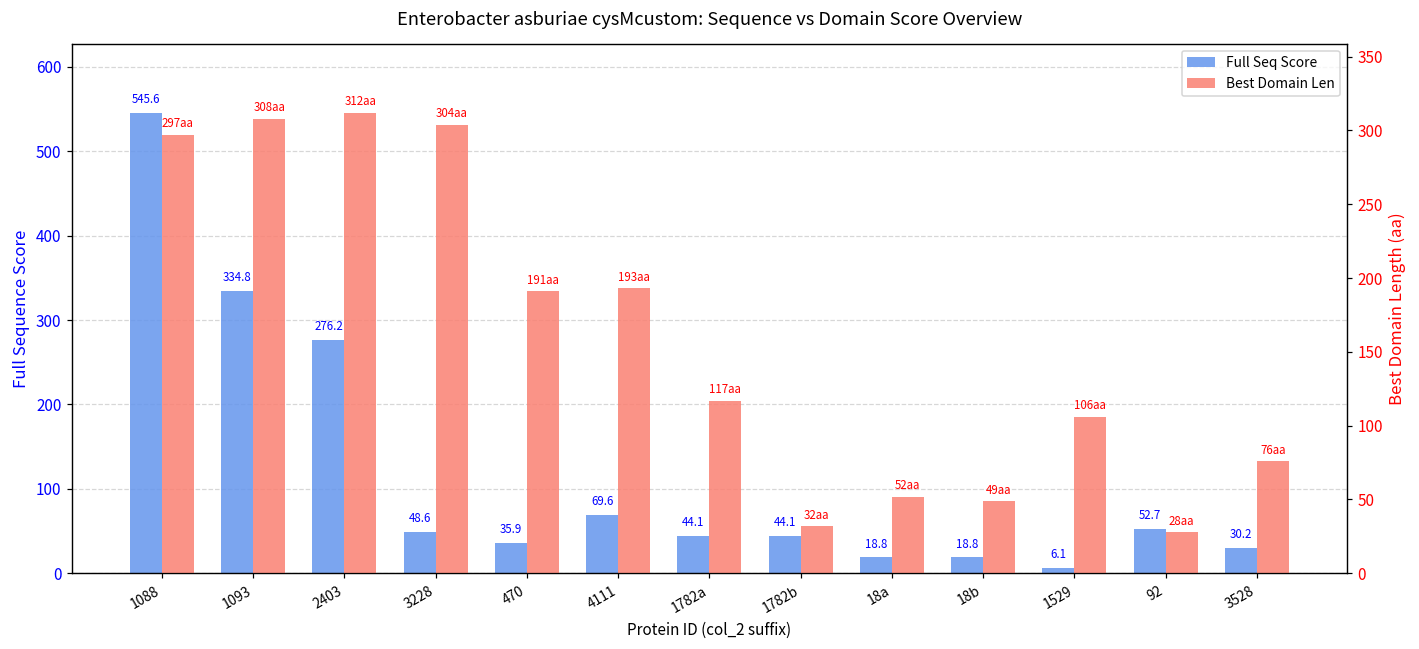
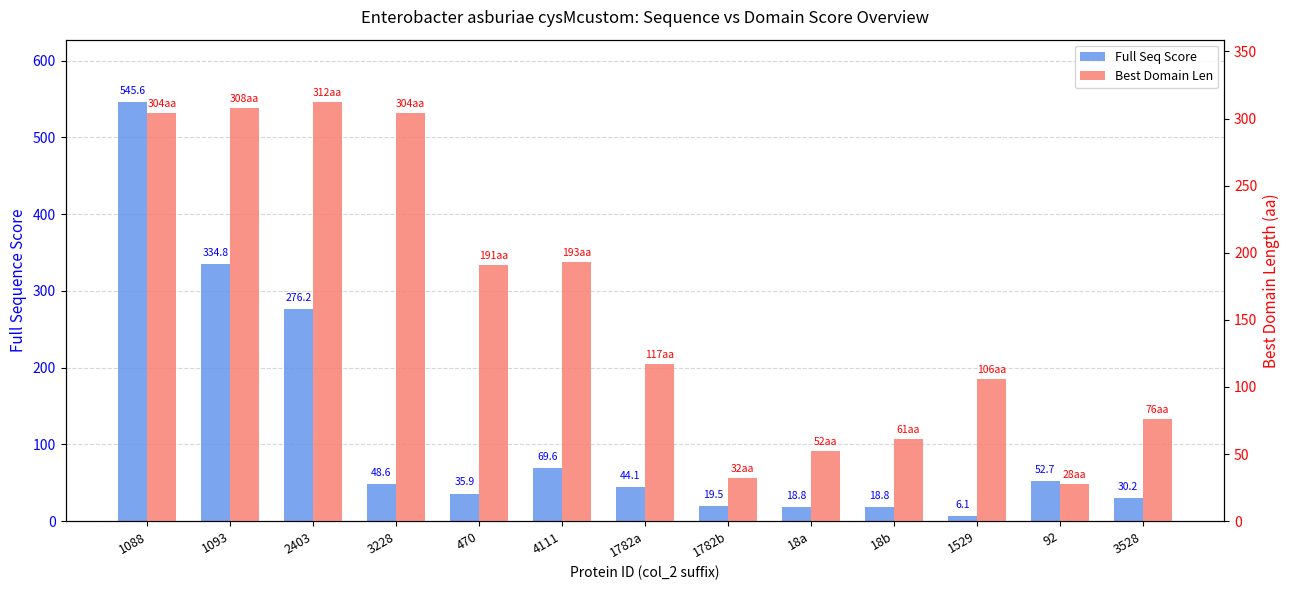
Full Seq Score, 1782b: 44.1 -> 19.5
Best Domain Len, 1088: 297 -> 304
Best Domain Len, 18b: 49 -> 61
